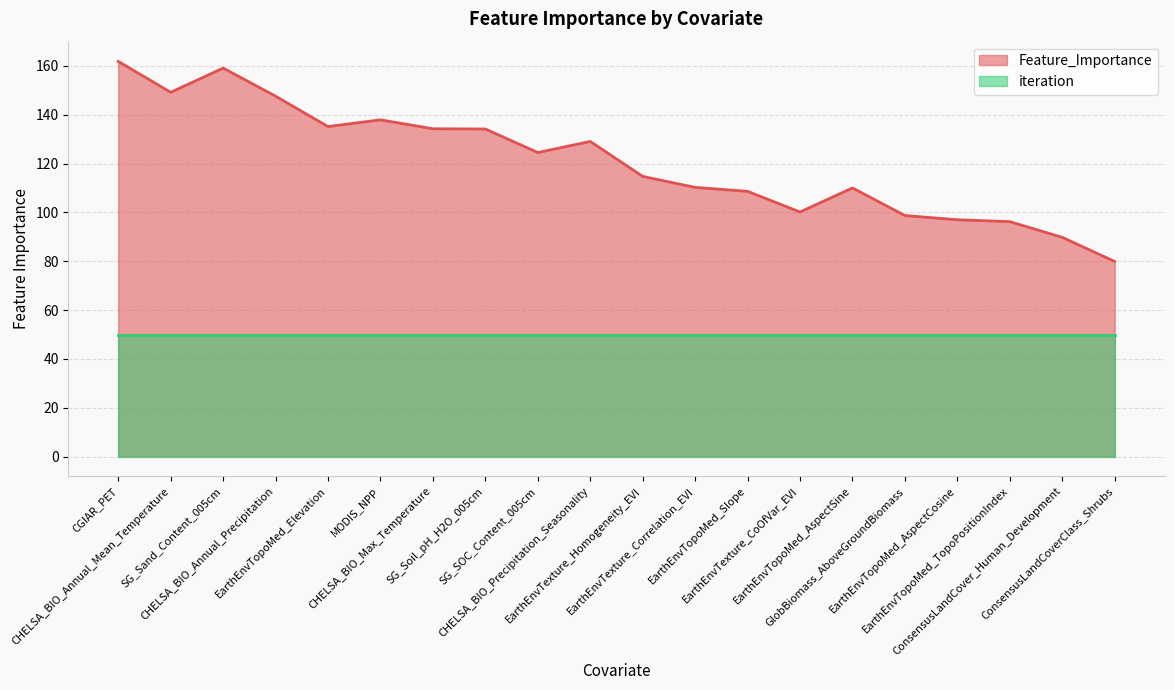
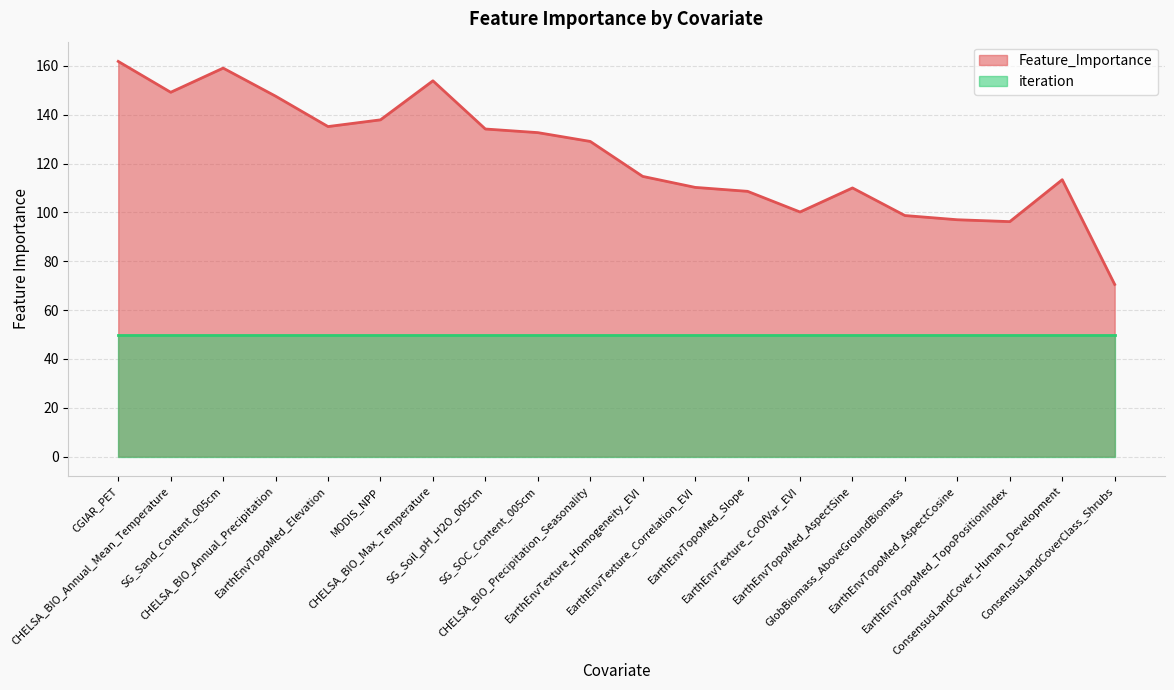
Feature_Importance, CHELSA_BIO_Max_Temperature: 134 -> 154
Feature_Importance, SG_SOC_Content_005cm: 125 -> 133
Feature_Importance, ConsensusLandCover_Human_Development: 90 -> 113
Feature_Importance, ConsensusLandCoverClass_Shrubs: 80 -> 71
